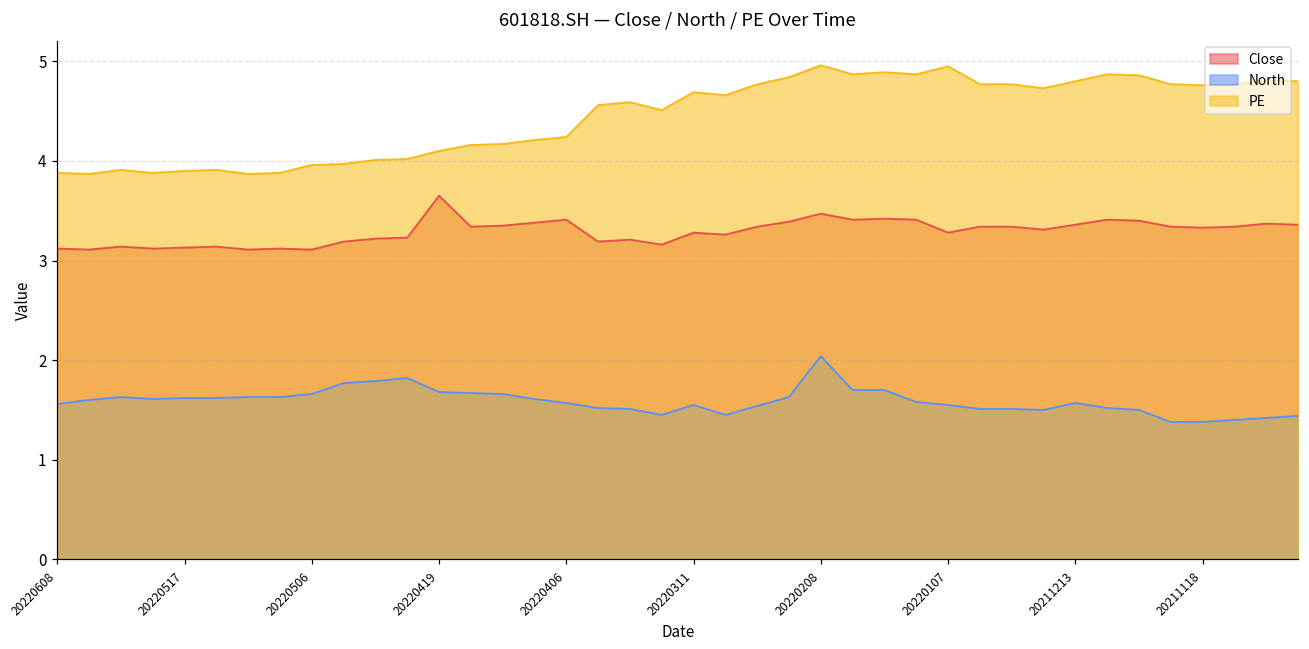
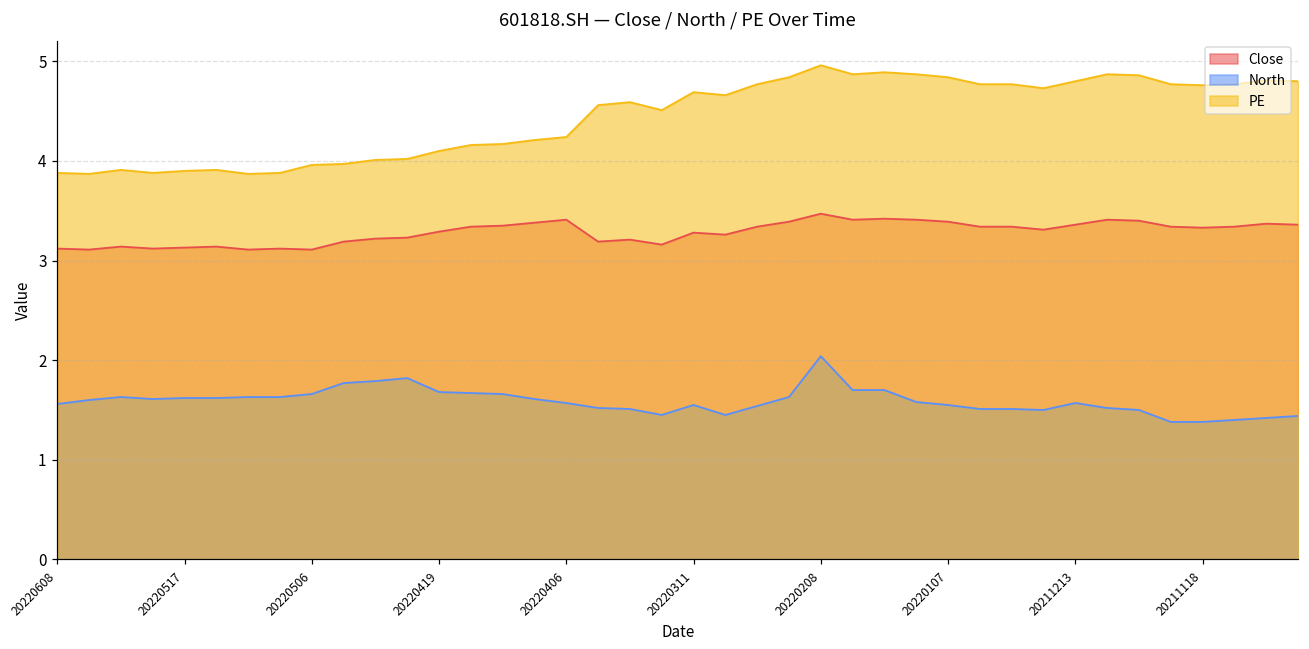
Close, 20220419: 3.7 -> 3.3
Close, 20220107: 3.3 -> 3.4
PE, 20220107: 5.0 -> 4.8
